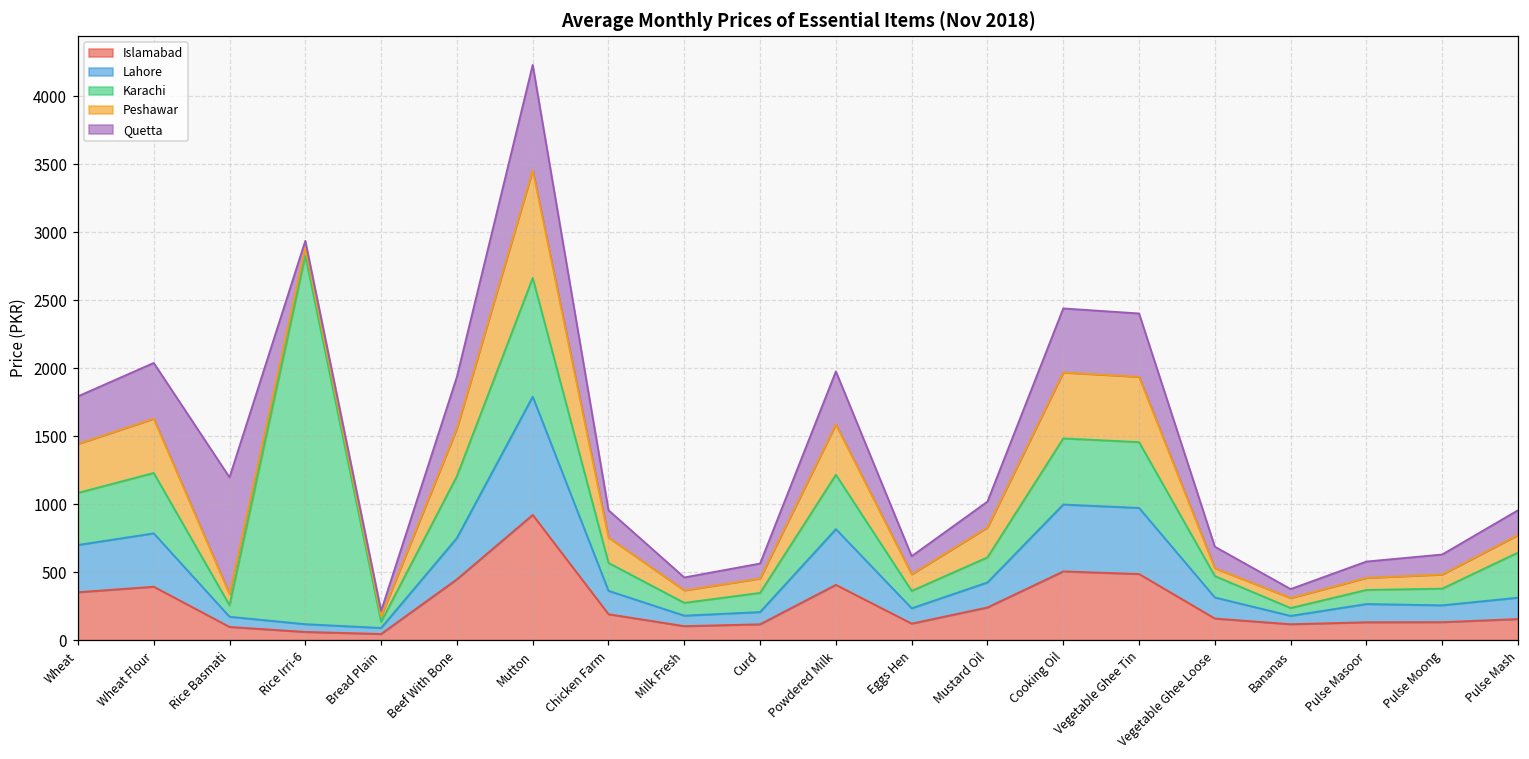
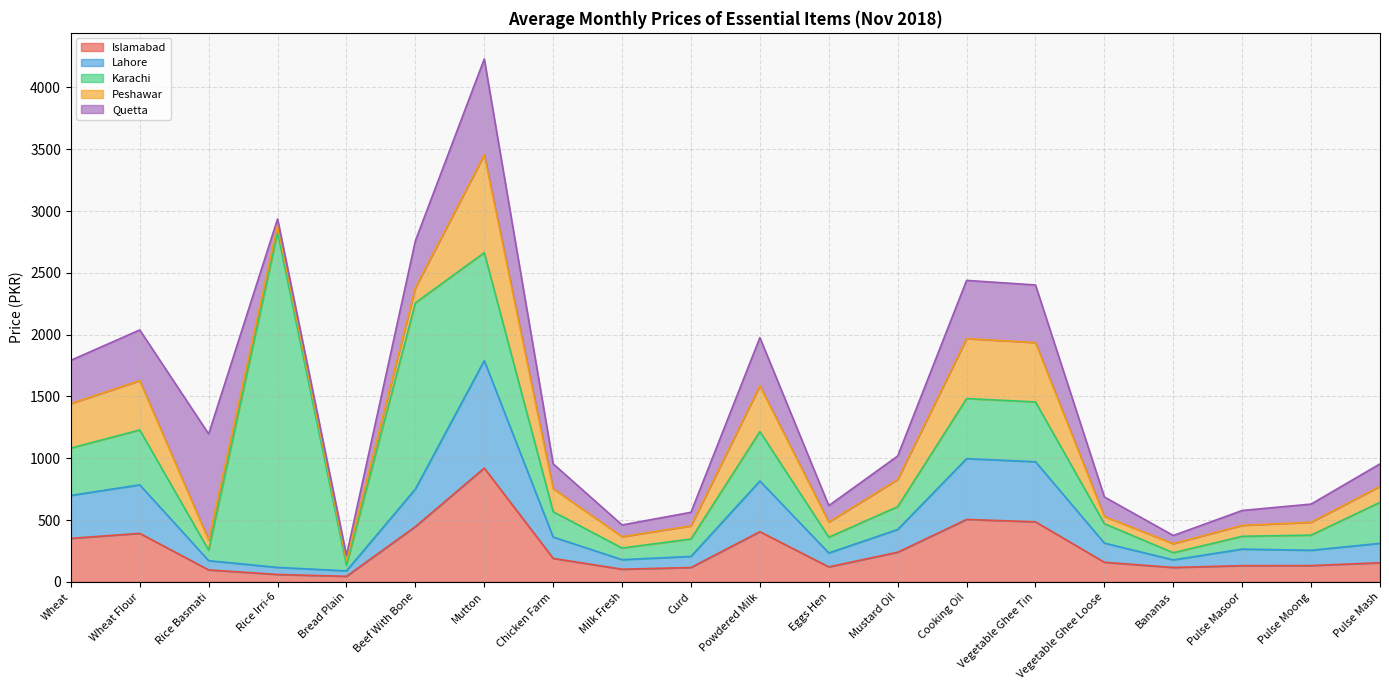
Karachi, Beef With Bone: 450 -> 1510
Peshawar, Beef With Bone: 350 -> 120
